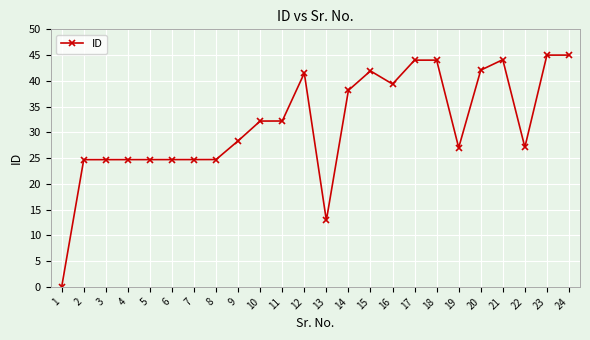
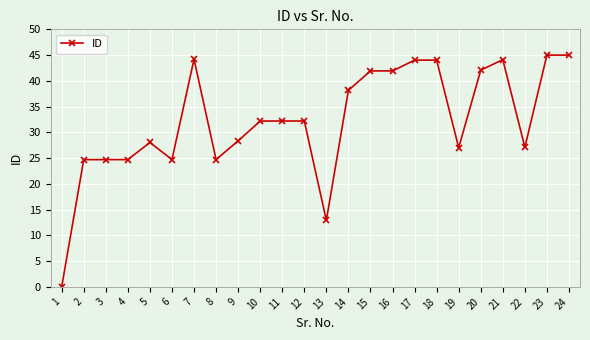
5: 25 -> 28
7: 25 -> 44
12: 42 -> 32
16: 39 -> 42
